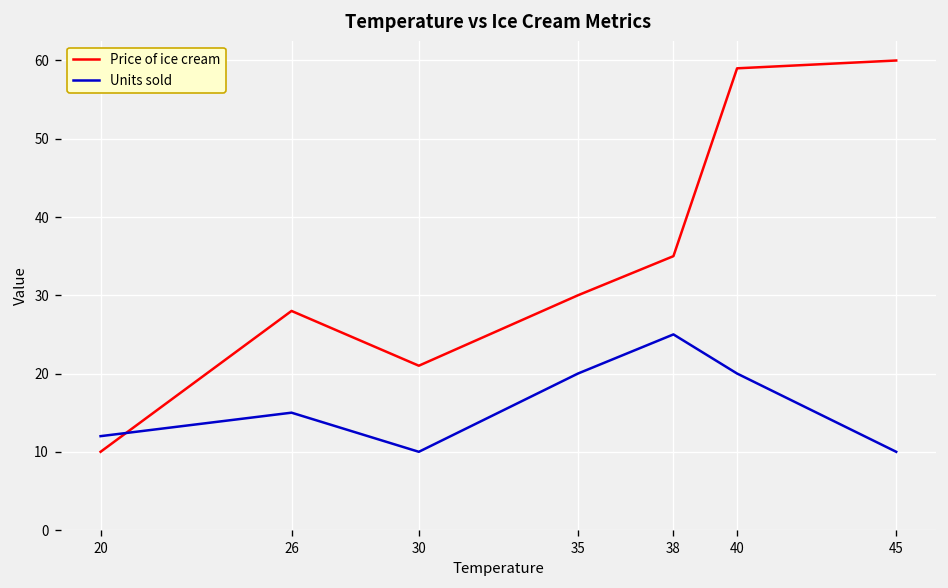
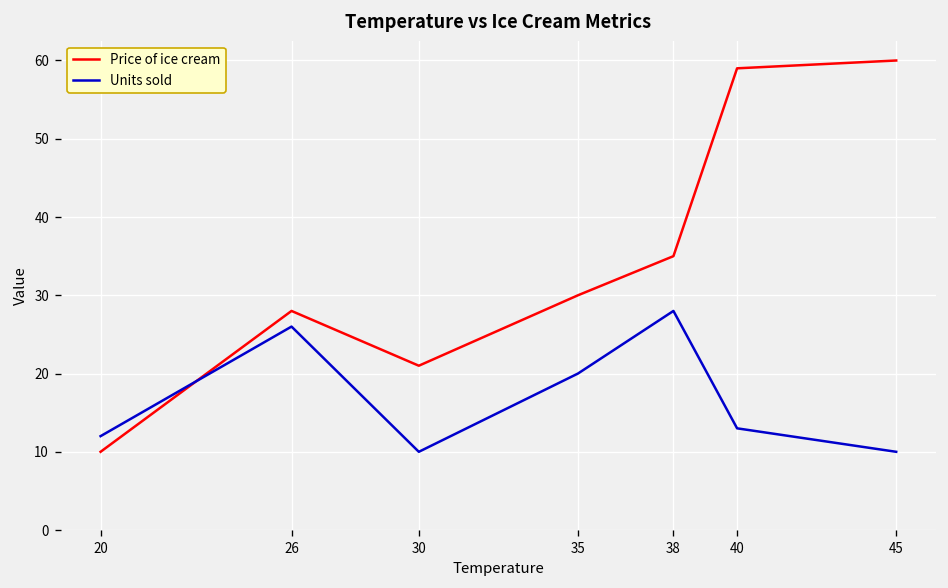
Units sold, 26: 15 -> 26
Units sold, 38: 25 -> 28
Units sold, 40: 20 -> 13
